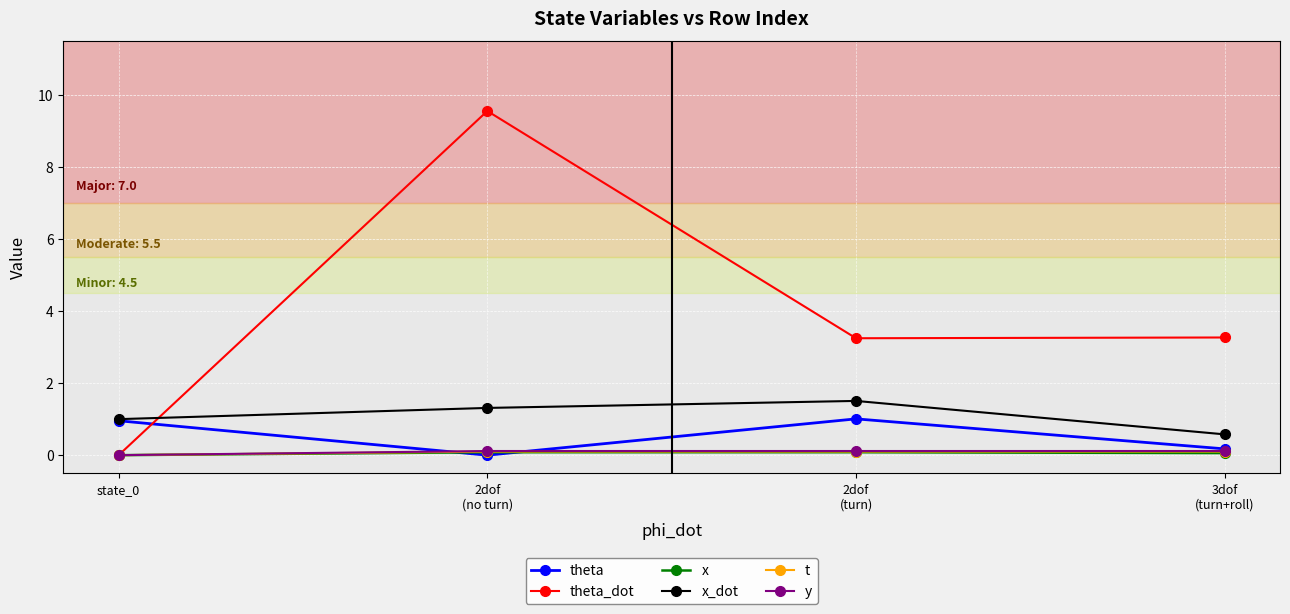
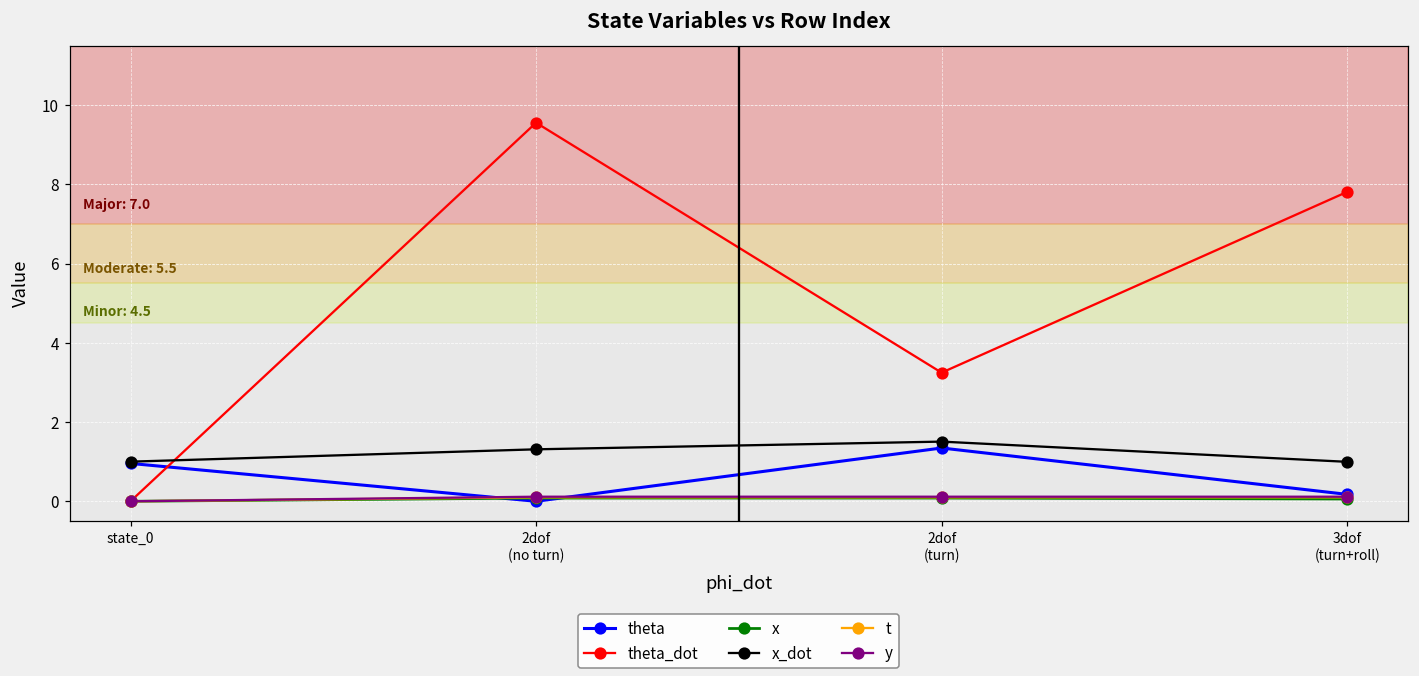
theta, 2dof (turn): 1.0 -> 1.3
theta_dot, 3dof (turn+roll): 3.3 -> 7.8
x_dot, 3dof (turn+roll): 0.6 -> 1.0
